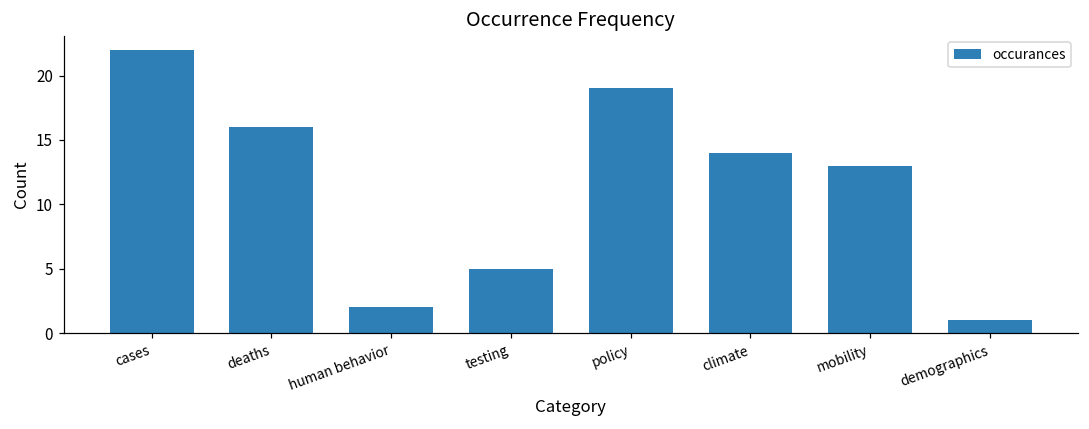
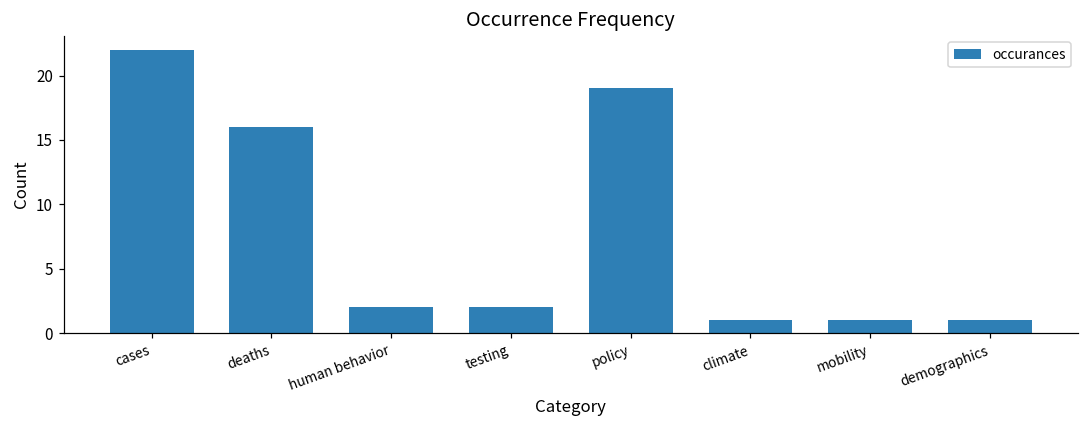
testing: 5 -> 2
climate: 14 -> 1
mobility: 13 -> 1
